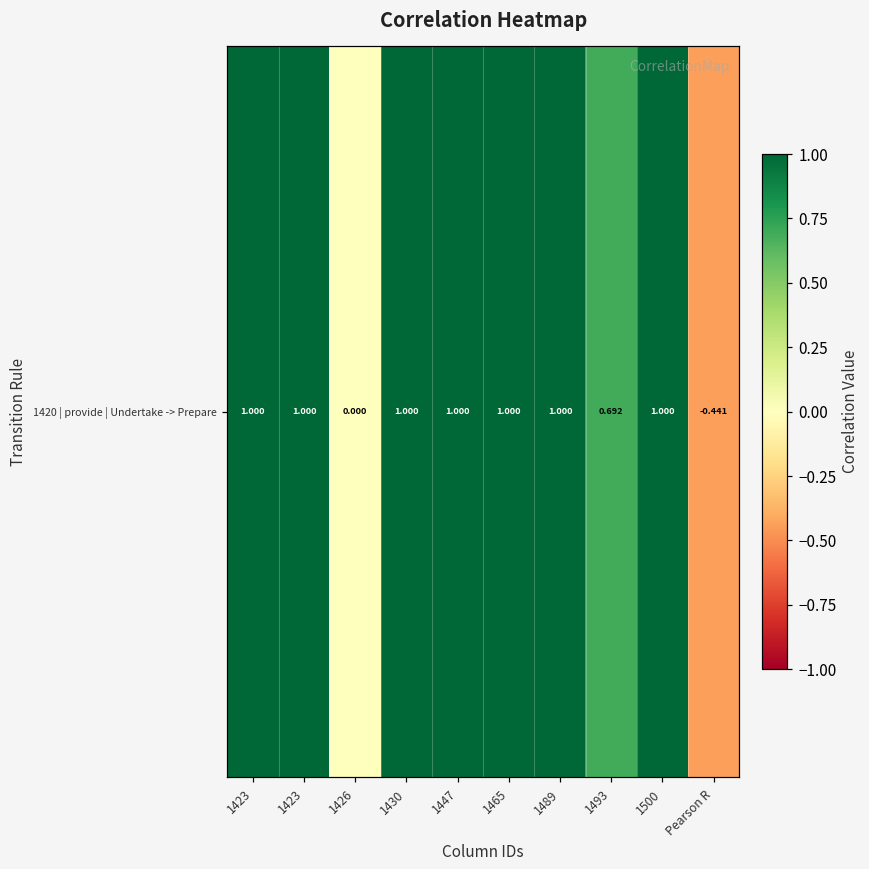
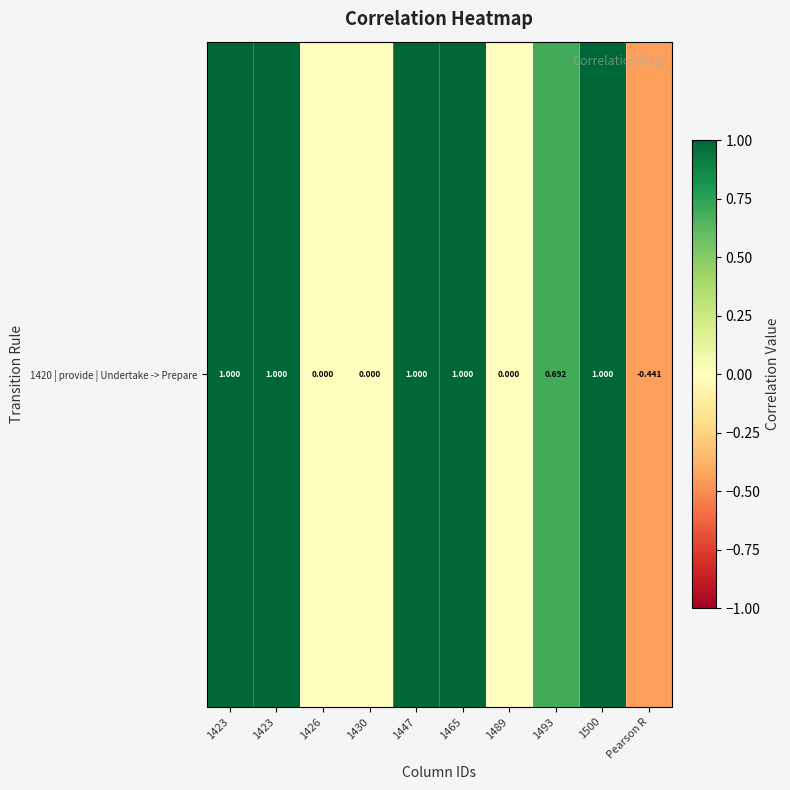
1420 | provide | Undertake -> Prepare, 1430: 1.000 -> 0.000
1420 | provide | Undertake -> Prepare, 1489: 1.000 -> 0.000
